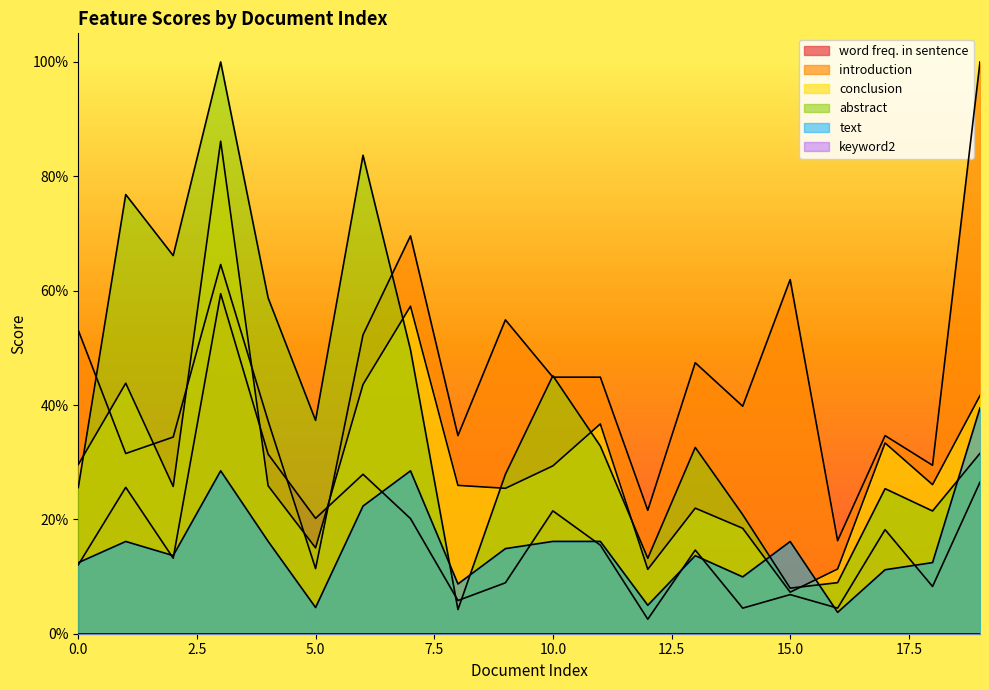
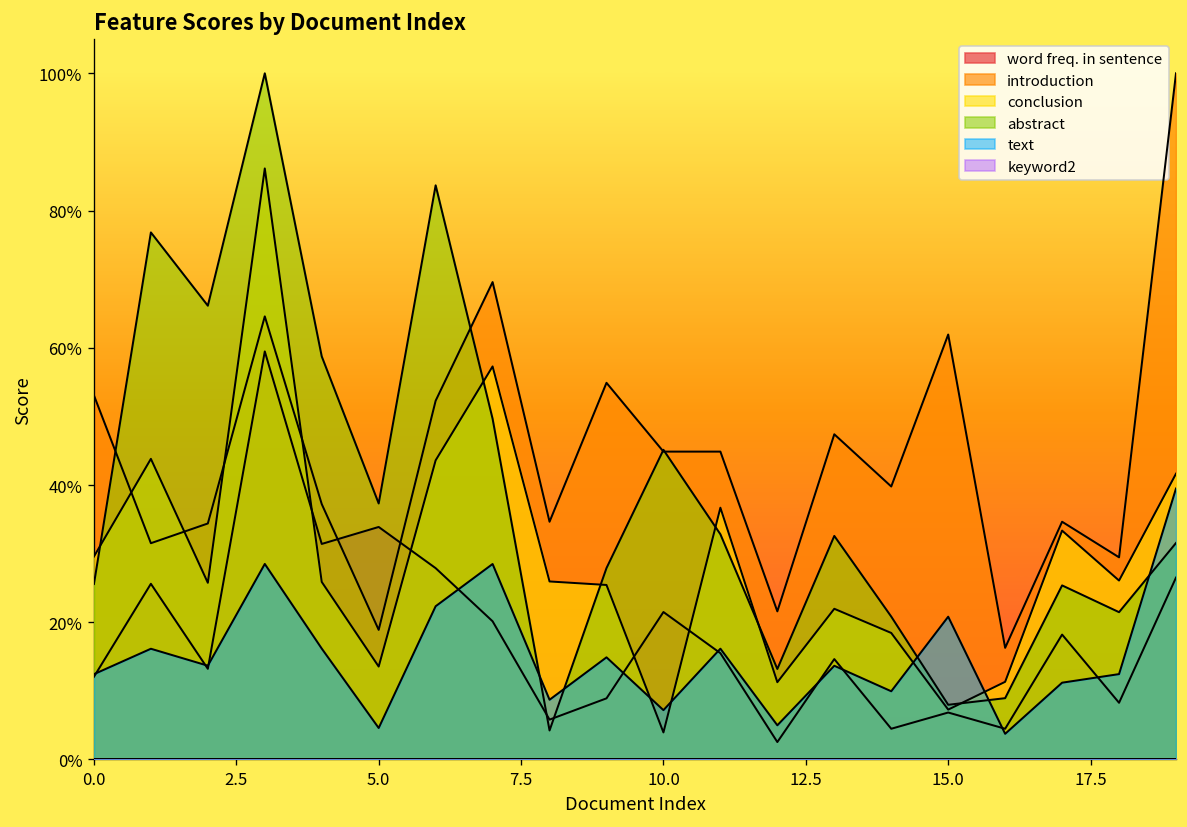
word freq. in sentence, 5.0: 20% -> 34%
introduction, 5.0: 11% -> 19%
conclusion, 5.0: 15% -> 14%
conclusion, 10.0: 29% -> 4%
text, 10.0: 16% -> 7%
text, 15.0: 16% -> 21%
